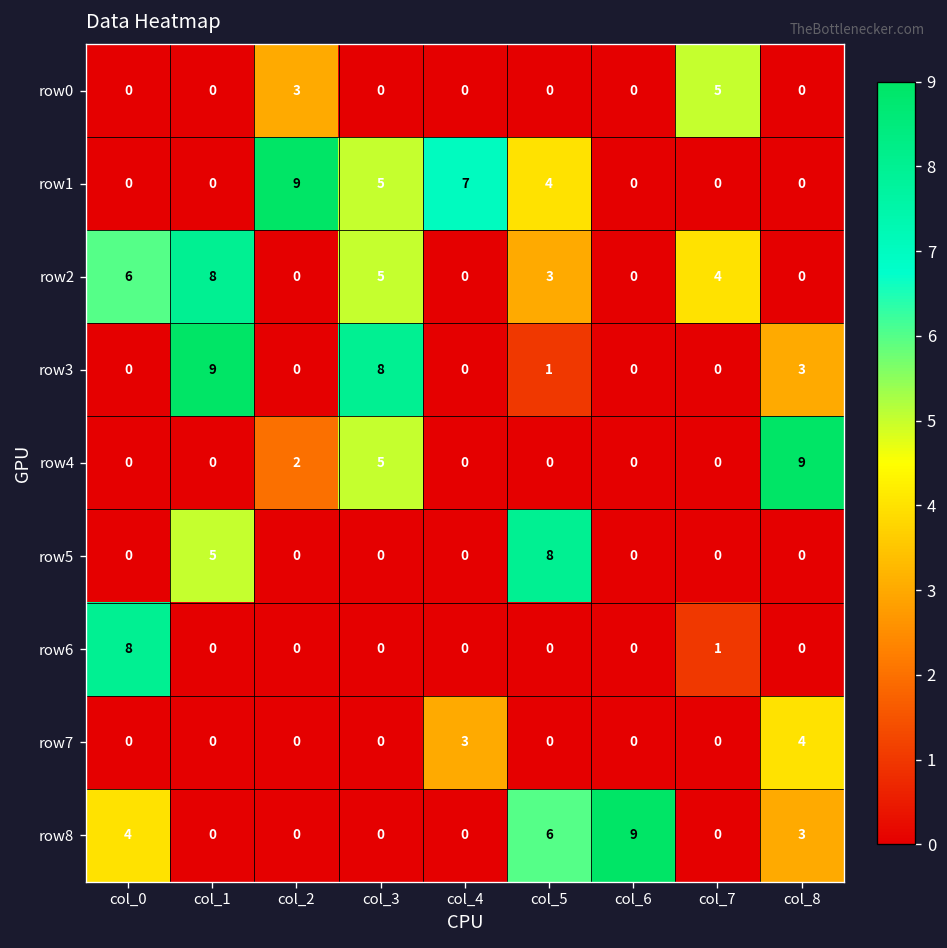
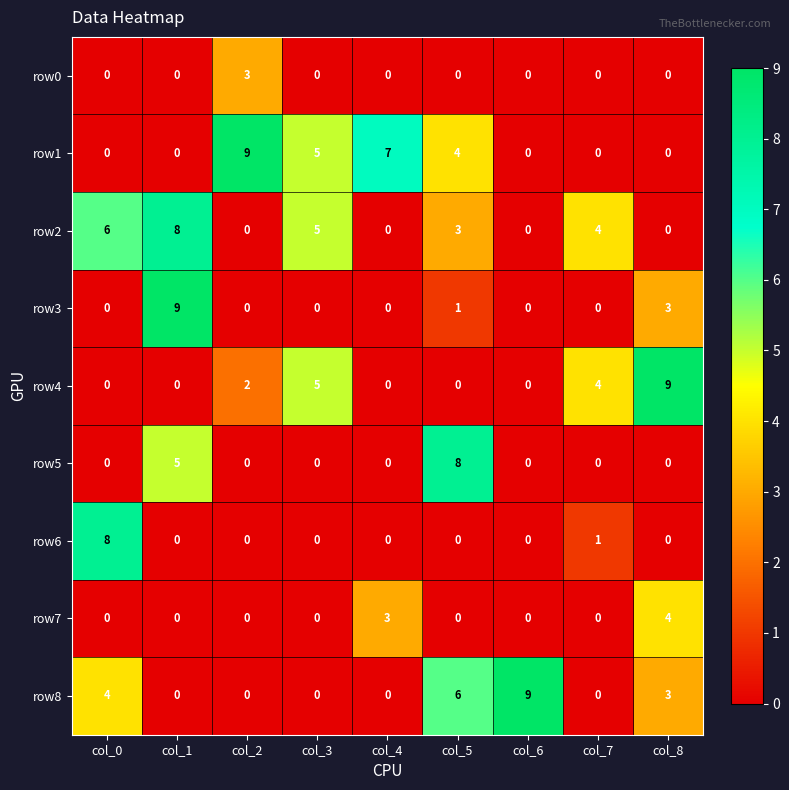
row0, col_7: 5 -> 0
row3, col_3: 8 -> 0
row4, col_7: 0 -> 4
